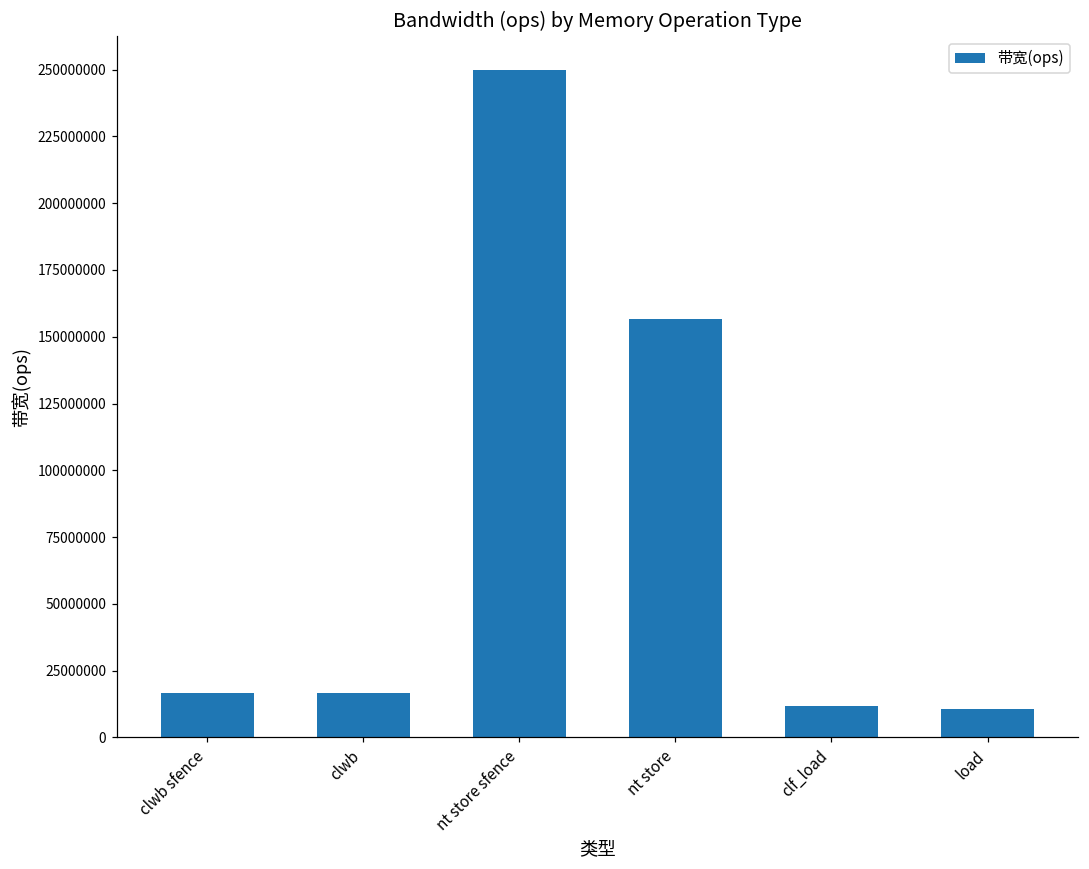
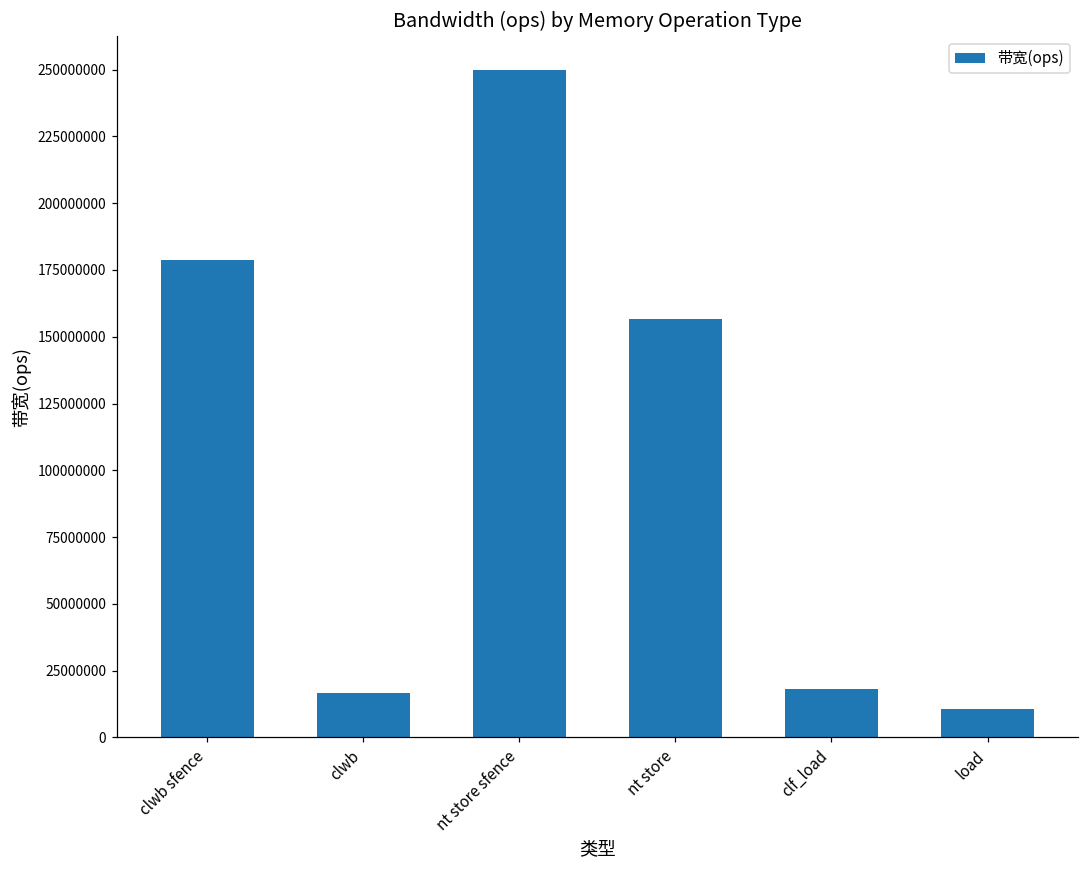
clwb sfence: 17000000 -> 179000000
clf_load: 12000000 -> 18000000
